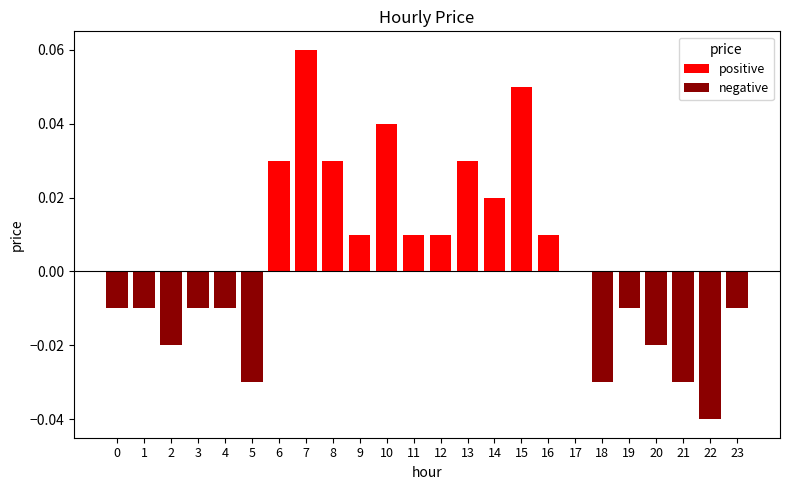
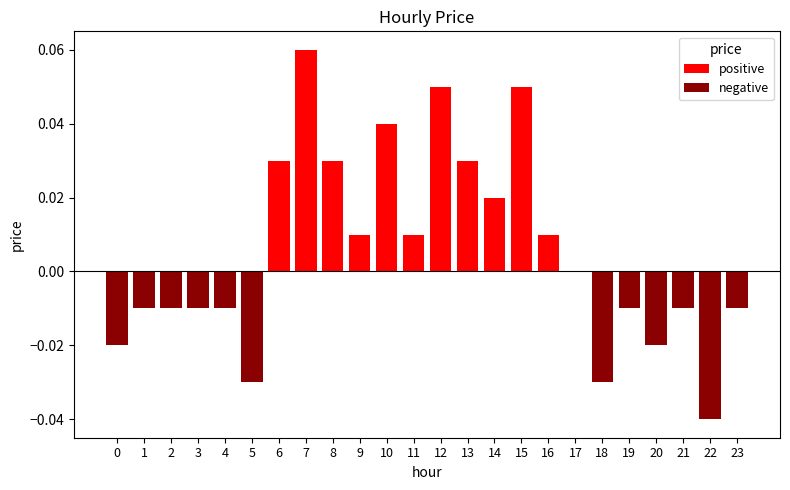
0: -0.01 -> -0.02
2: -0.02 -> -0.01
12: 0.01 -> 0.05
21: -0.03 -> -0.01
